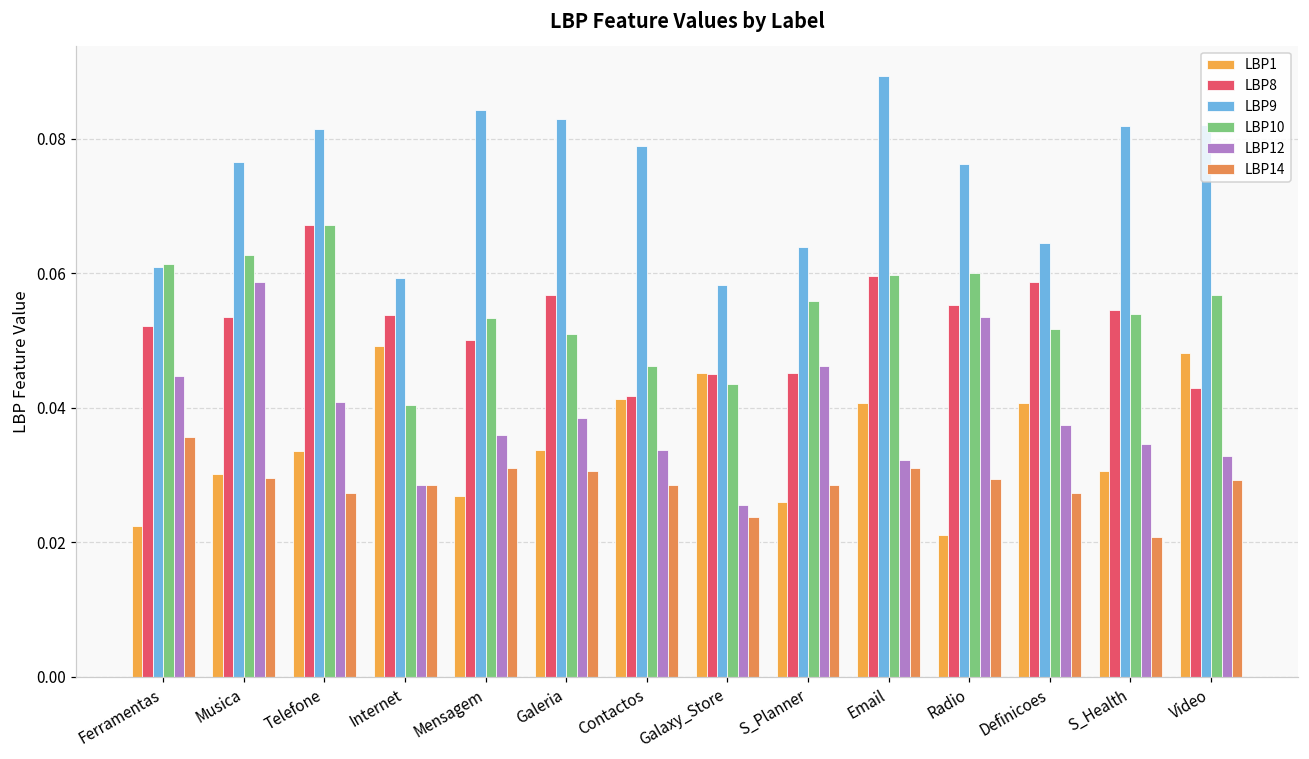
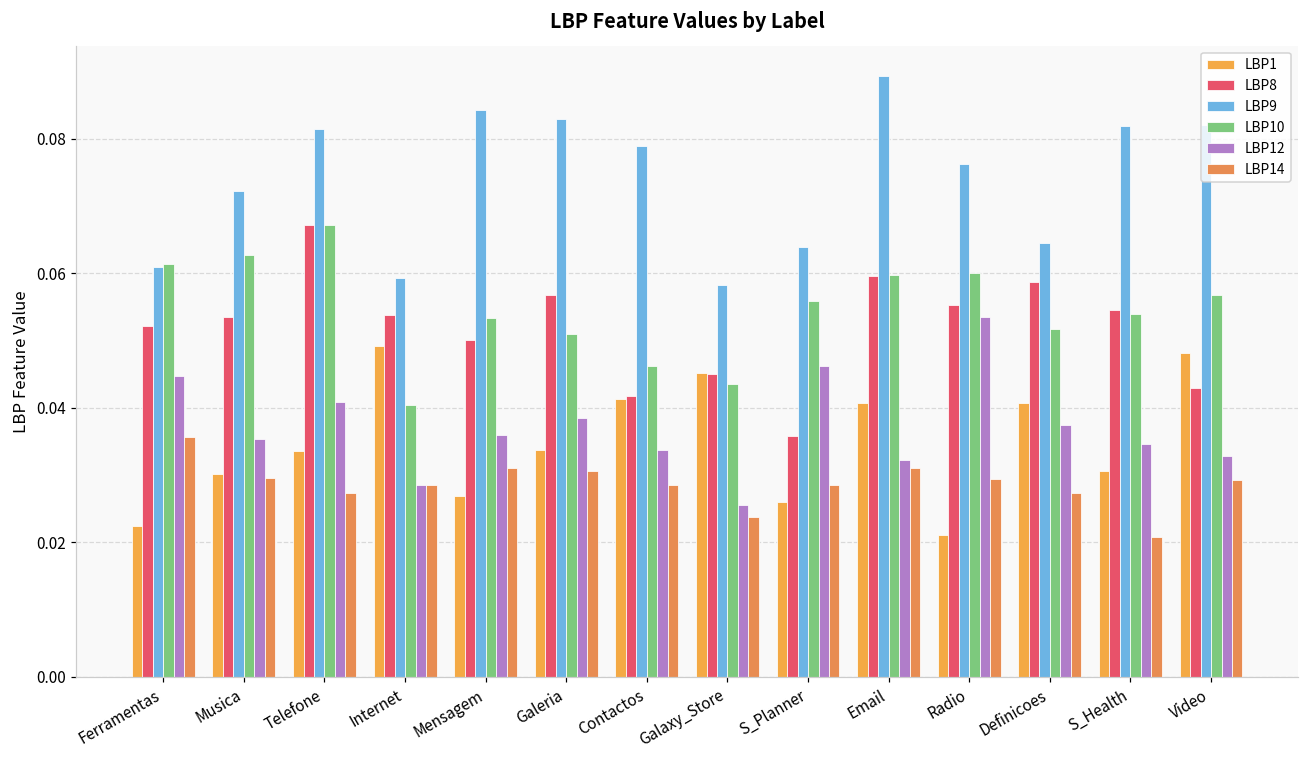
LBP9, Musica: 0.077 -> 0.072
LBP12, Musica: 0.059 -> 0.035
LBP8, S_Planner: 0.045 -> 0.036
